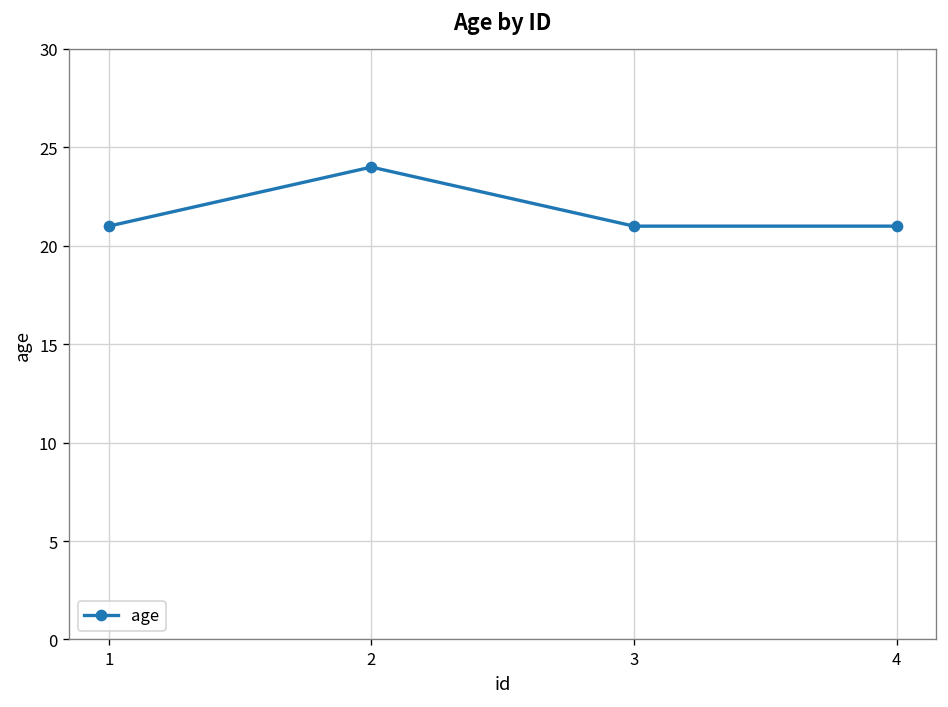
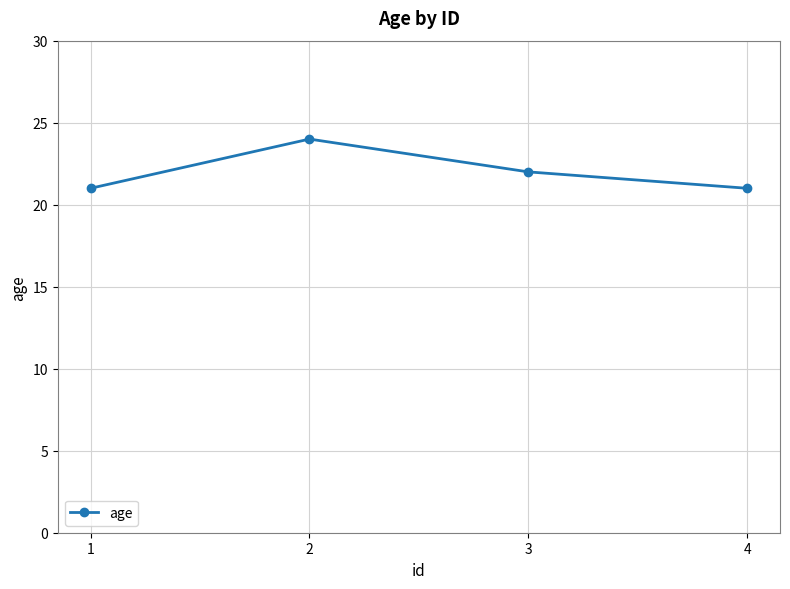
3: 21 -> 22
